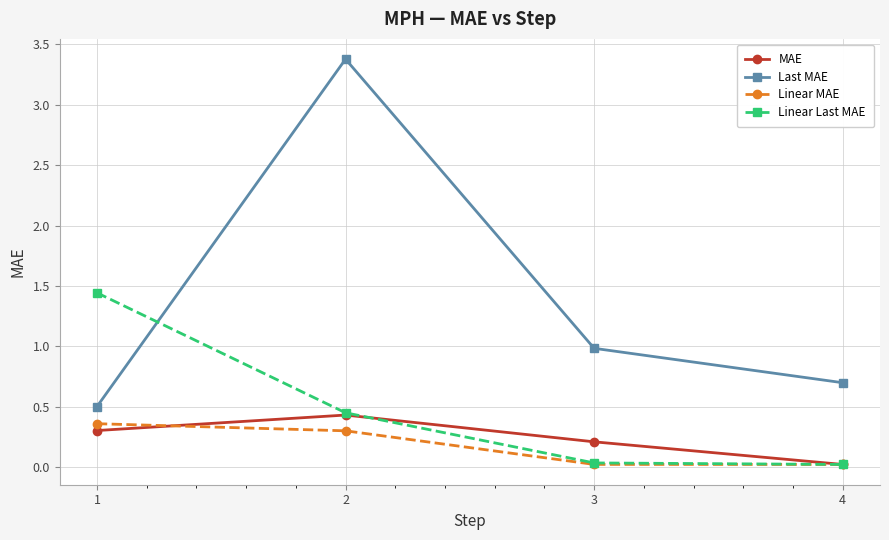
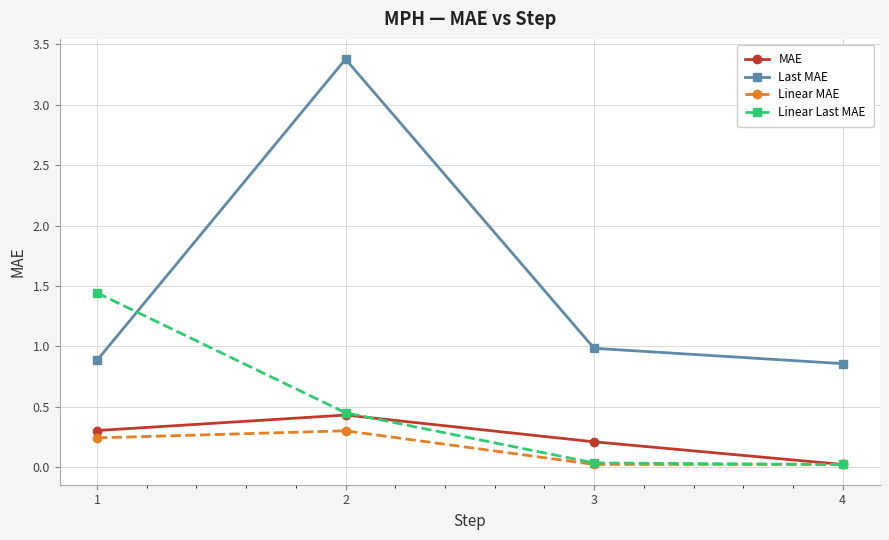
Last MAE, 1: 0.50 -> 0.88
Linear MAE, 1: 0.36 -> 0.24
Last MAE, 4: 0.70 -> 0.86
